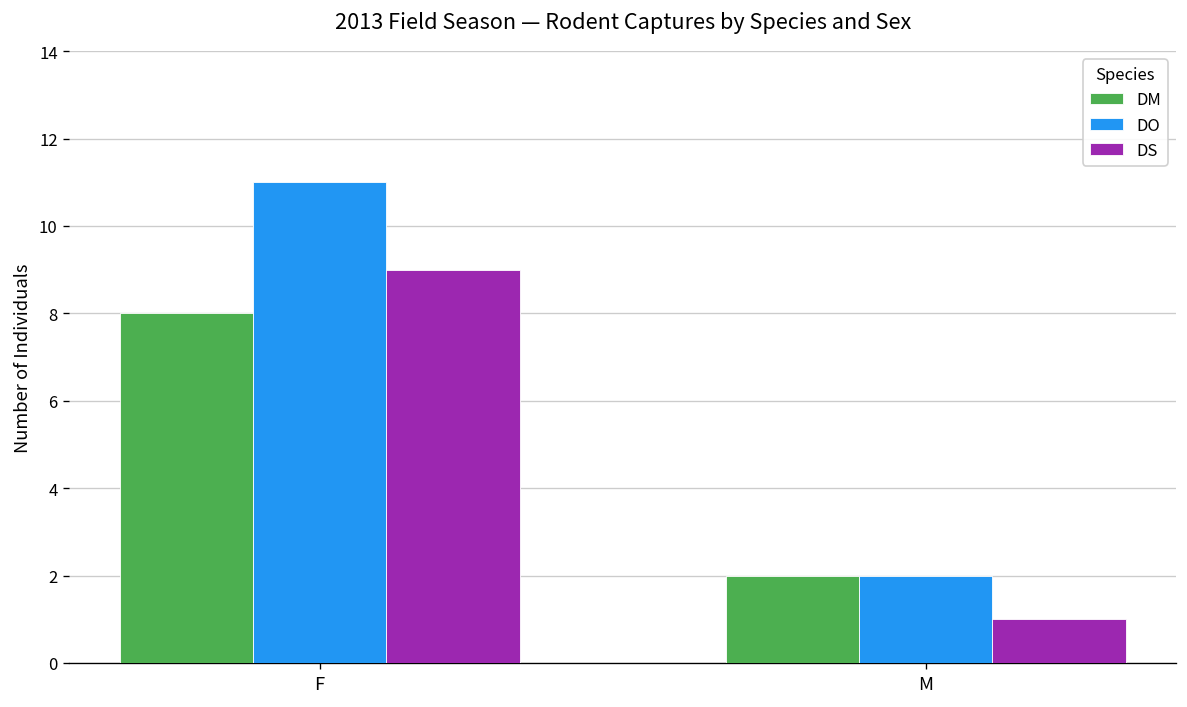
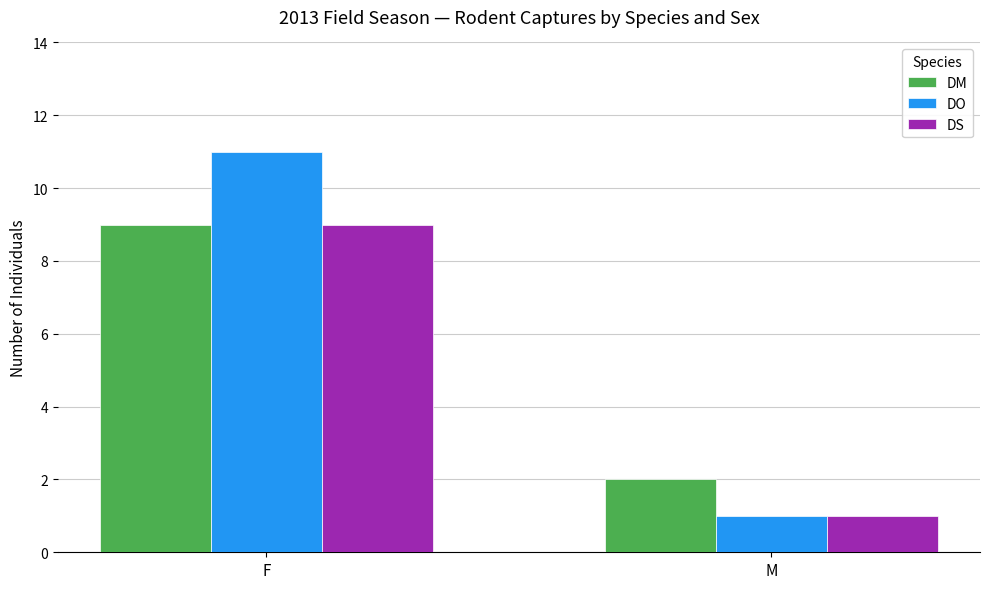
DM, F: 8 -> 9
DO, M: 2 -> 1
